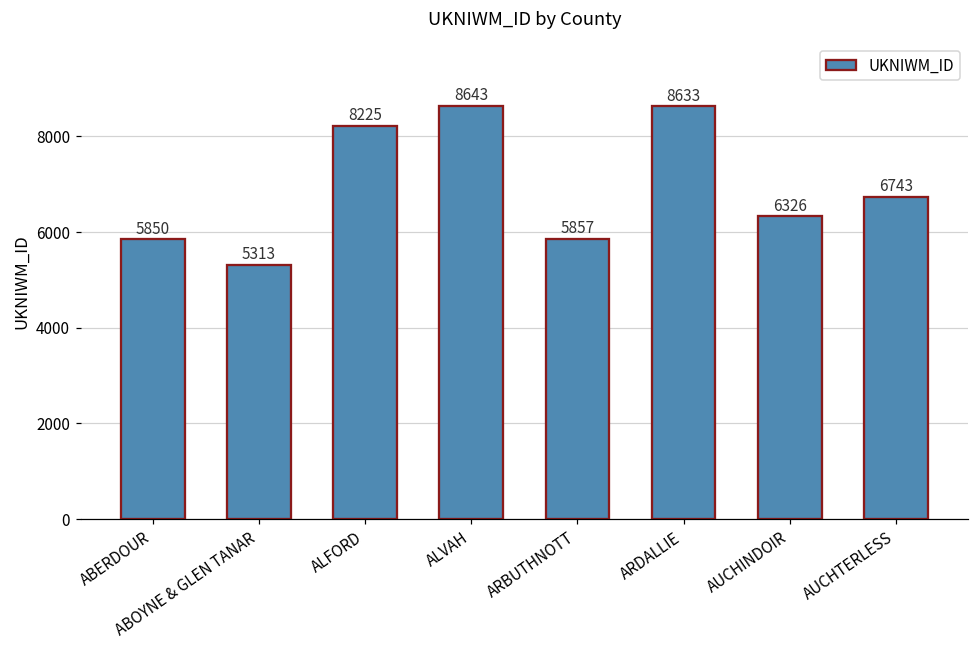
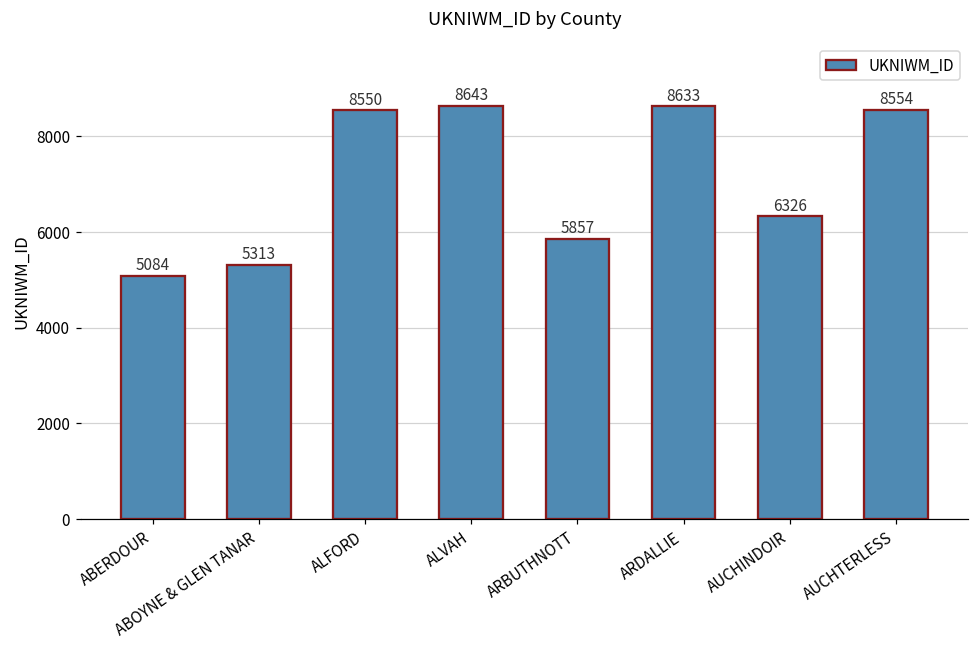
ABERDOUR: 5850 -> 5084
ALFORD: 8225 -> 8550
AUCHTERLESS: 6743 -> 8554
